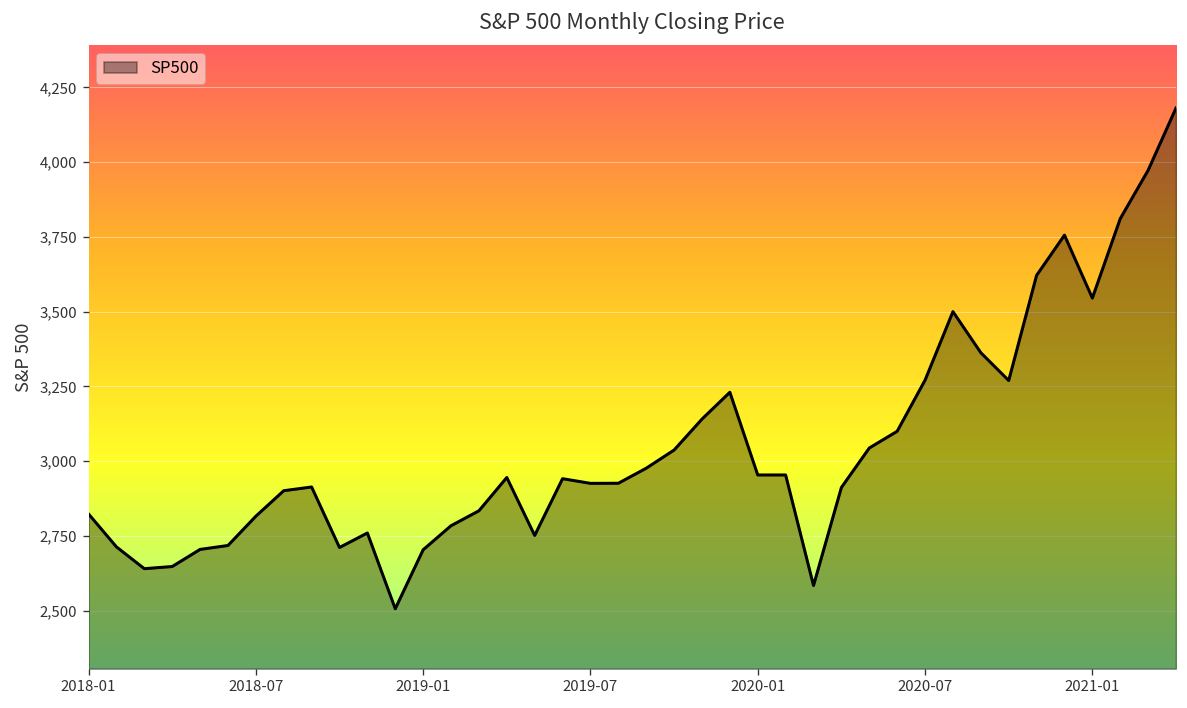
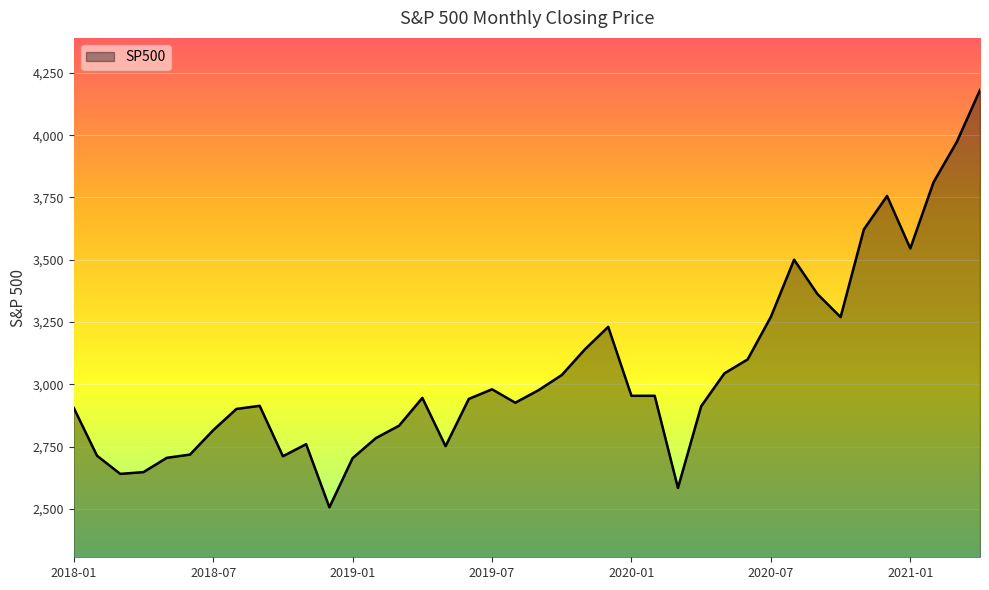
2018-01: 2,820 -> 2,910
2019-07: 2,930 -> 2,980
